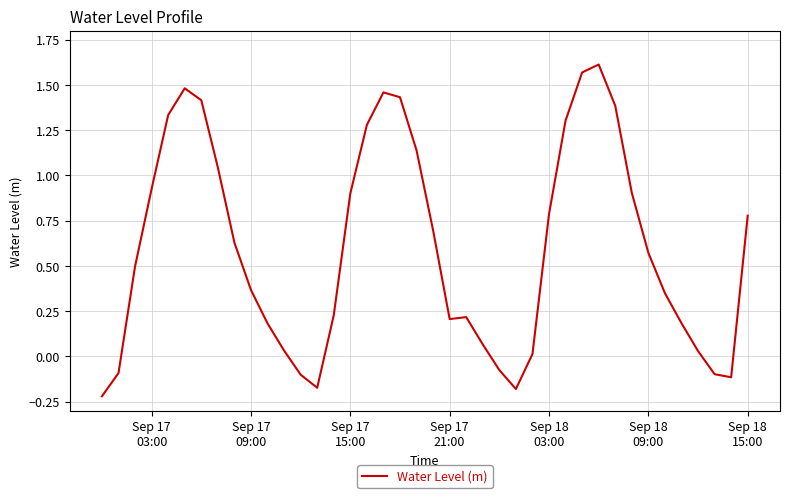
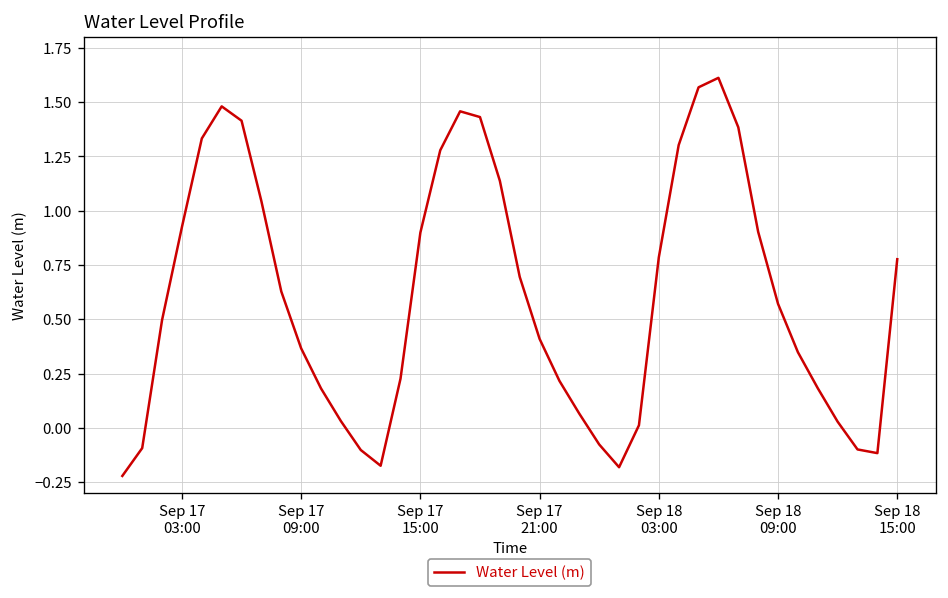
Sep 17 21:00: 0.21 -> 0.41
